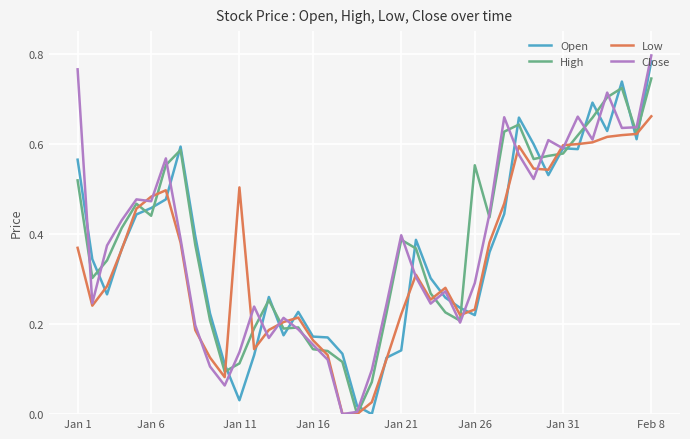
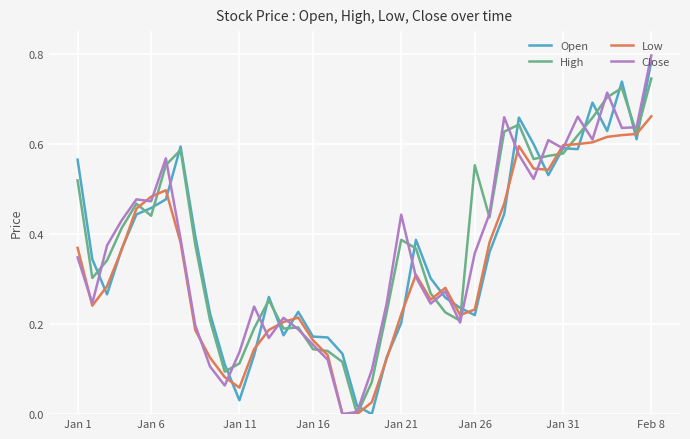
Close, Jan 1: 0.77 -> 0.35
Low, Jan 11: 0.50 -> 0.06
Open, Jan 21: 0.14 -> 0.20
Close, Jan 21: 0.40 -> 0.44
Close, Jan 26: 0.29 -> 0.36
